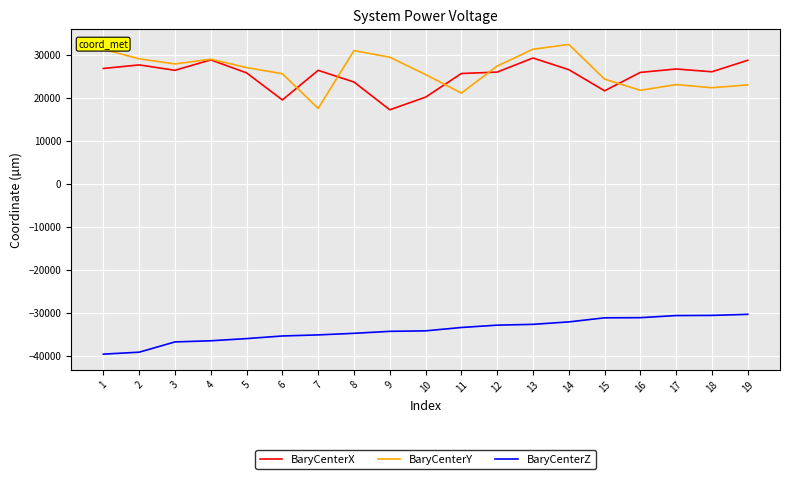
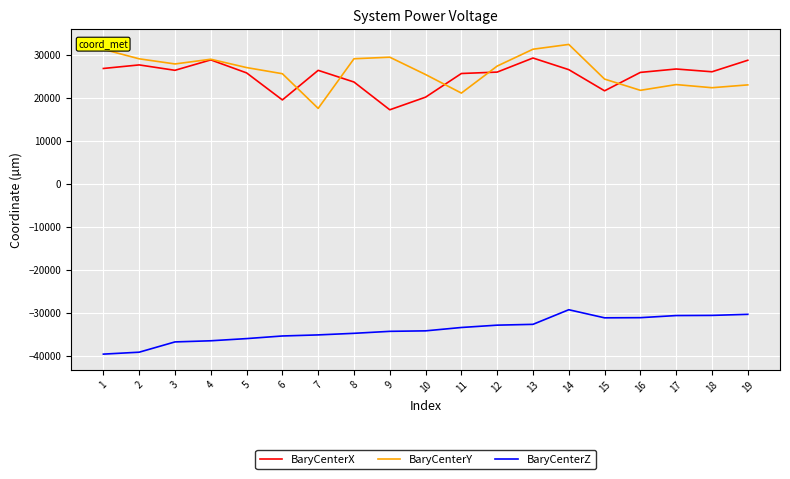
BaryCenterY, 8: 31000 -> 29000
BaryCenterZ, 14: -32000 -> -29000
